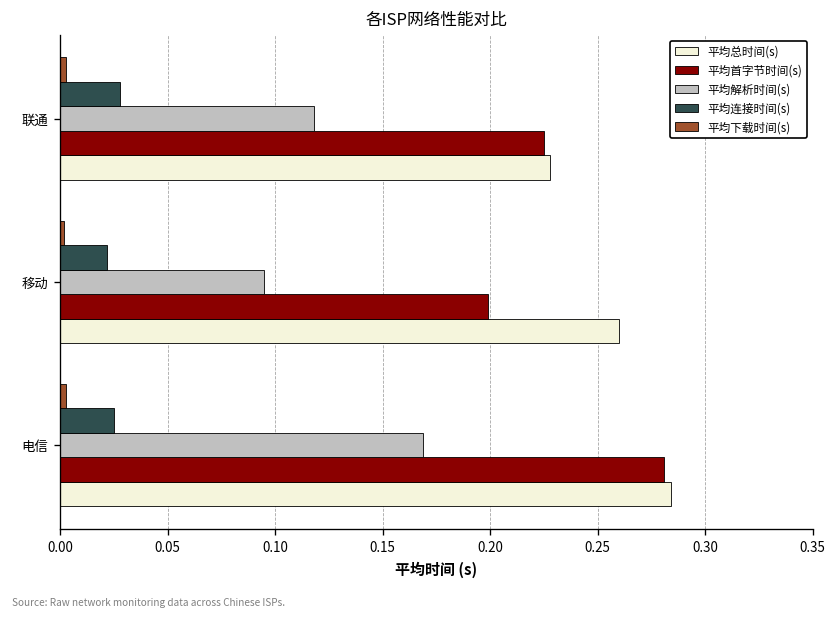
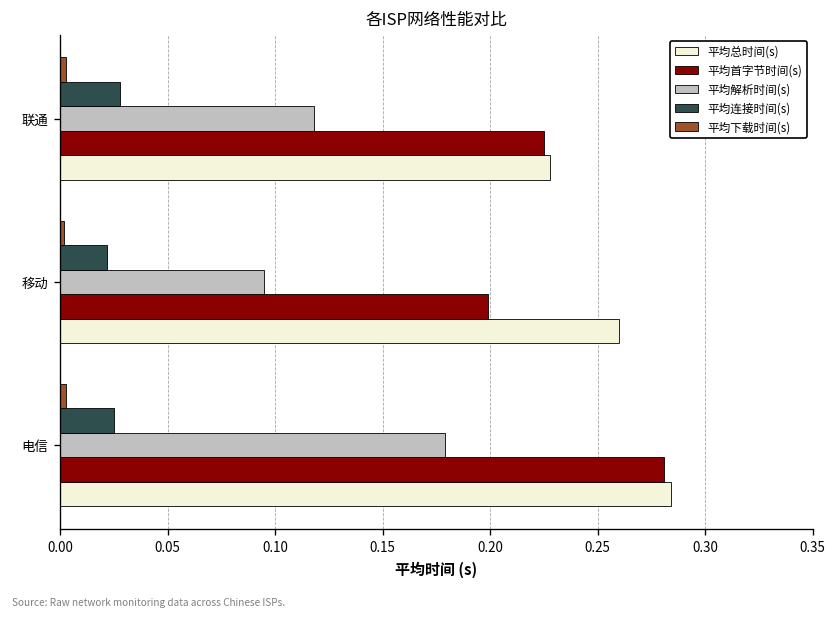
平均解析时间(s), 电信: 0.169 -> 0.179
